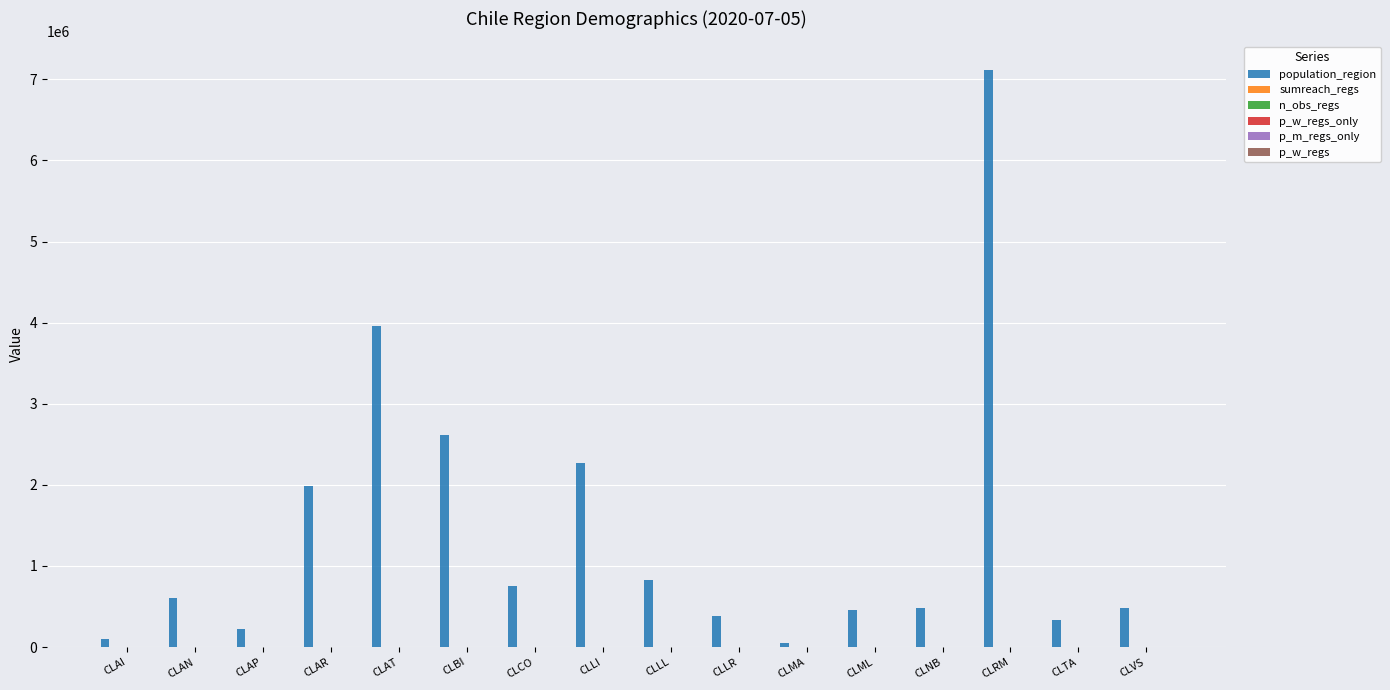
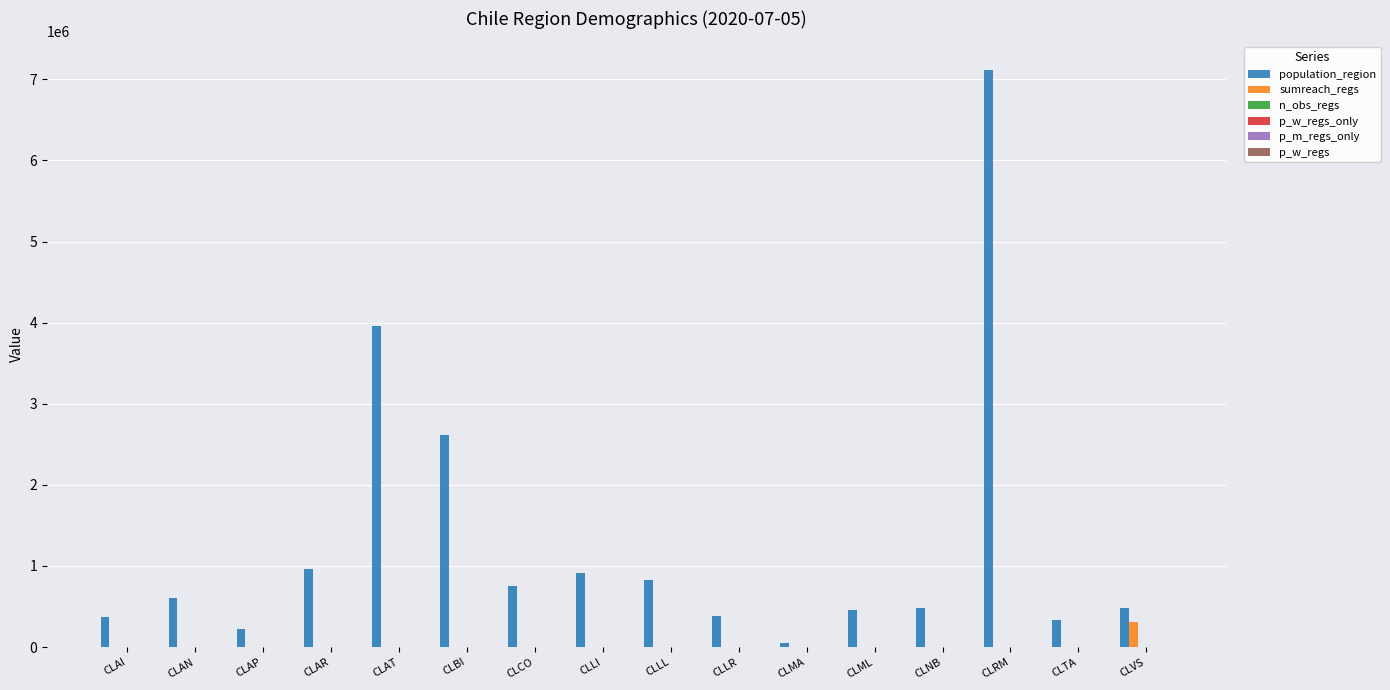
population_region, CLAI: 100000 -> 400000
population_region, CLAR: 2000000 -> 1000000
population_region, CLLI: 2300000 -> 900000
sumreach_regs, CLVS: 0 -> 300000
